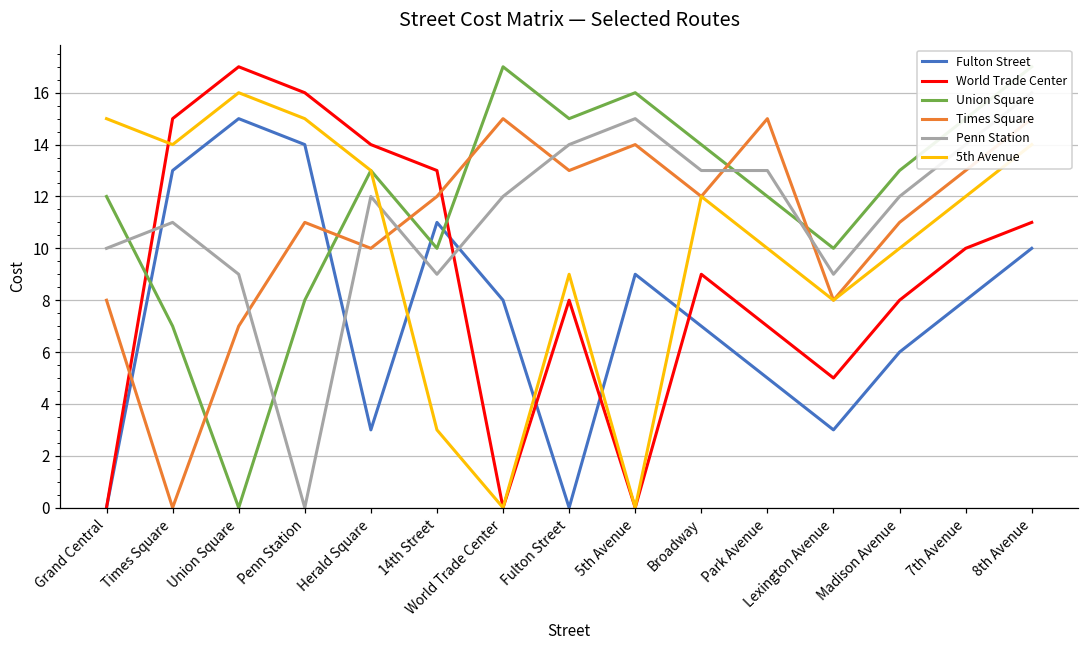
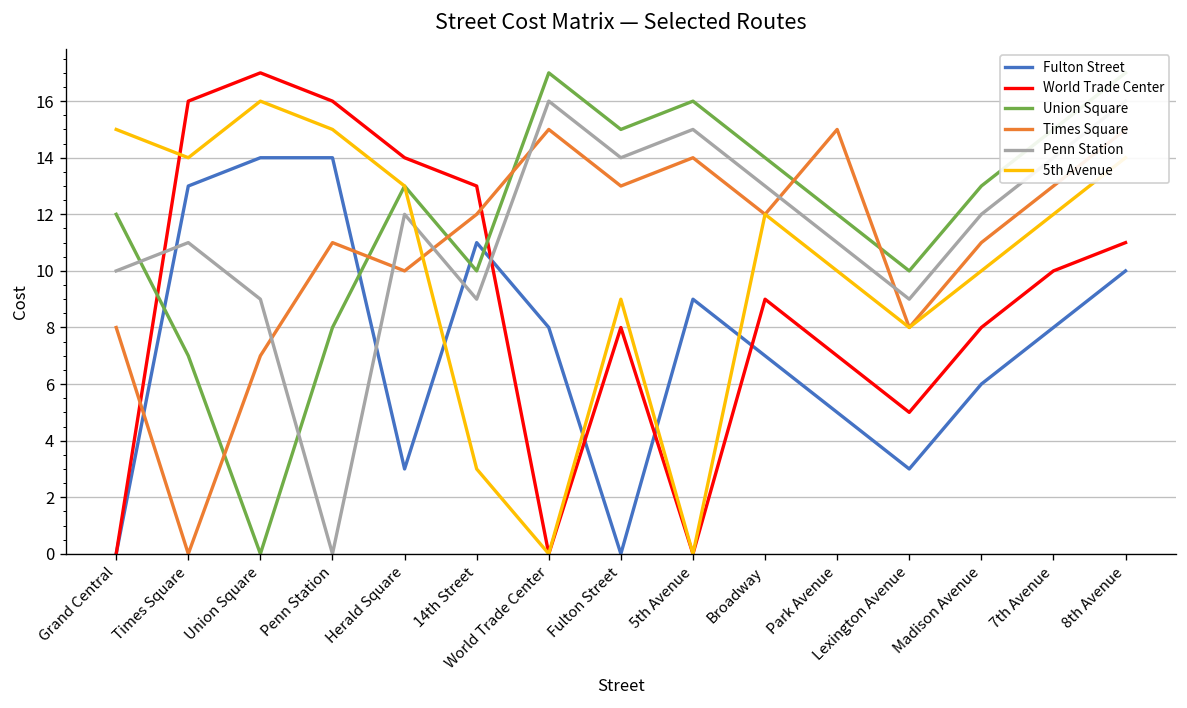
World Trade Center, Times Square: 15 -> 16
Fulton Street, Union Square: 15 -> 14
Penn Station, World Trade Center: 12 -> 16
Penn Station, Park Avenue: 13 -> 11
